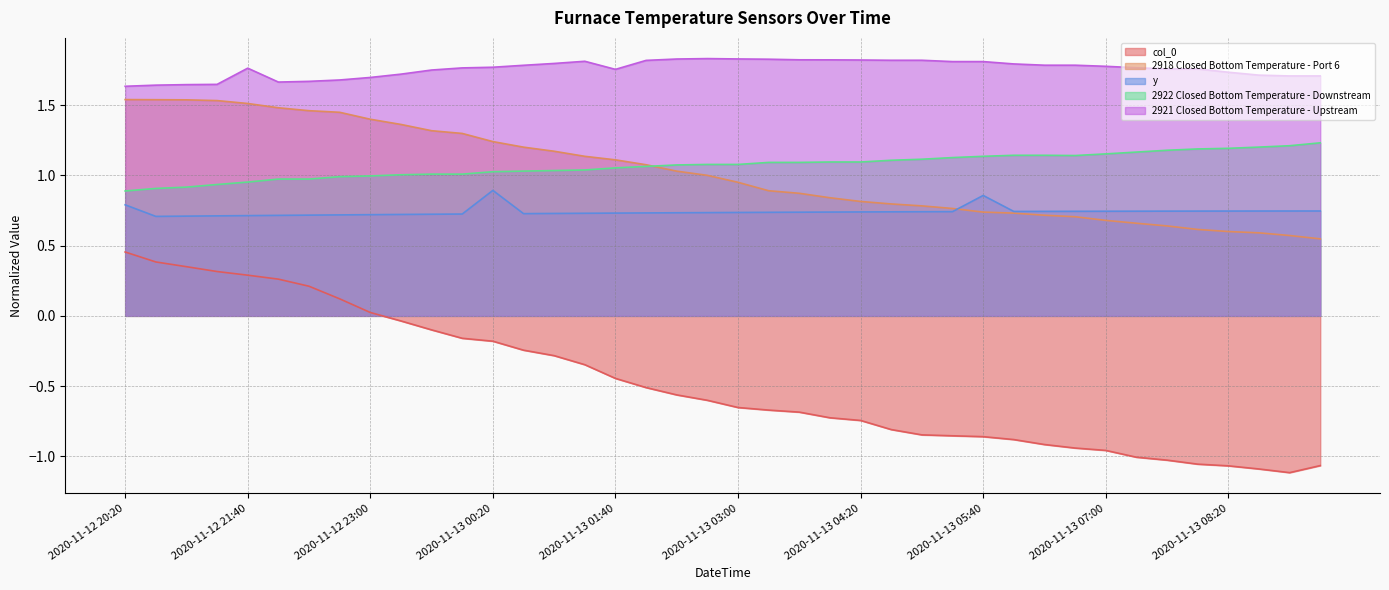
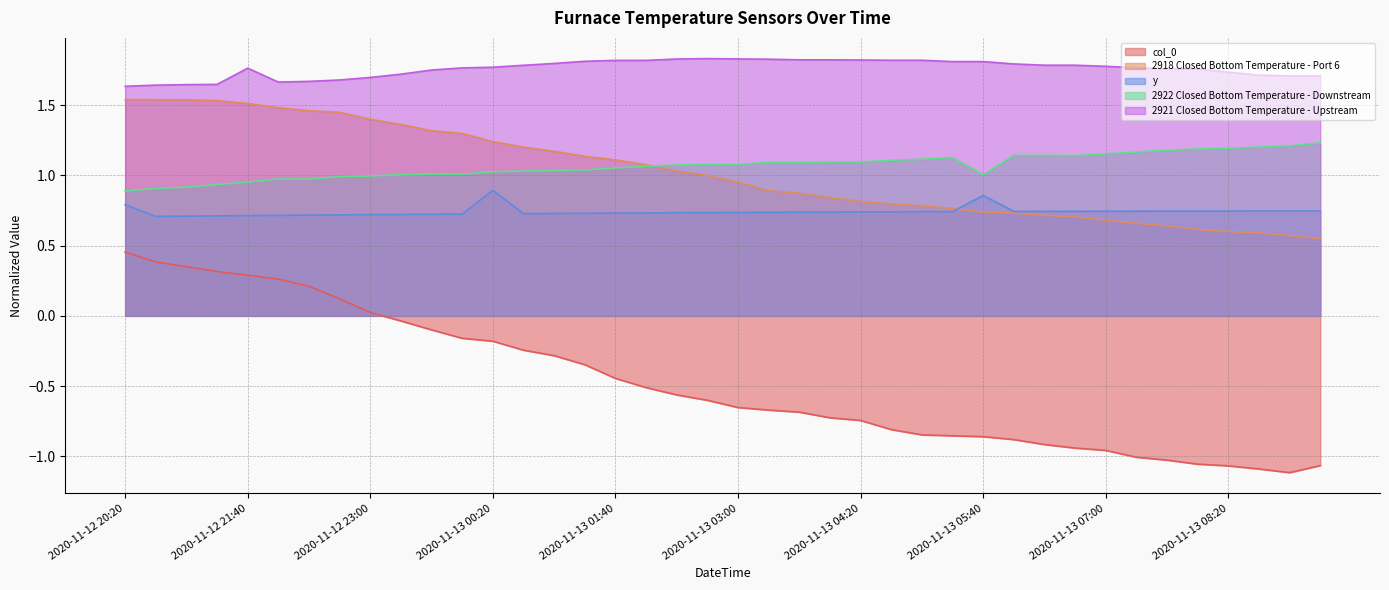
2921 Closed Bottom Temperature - Upstream, 2020-11-13 01:40: 1.76 -> 1.82
2922 Closed Bottom Temperature - Downstream, 2020-11-13 05:40: 1.14 -> 1.01
